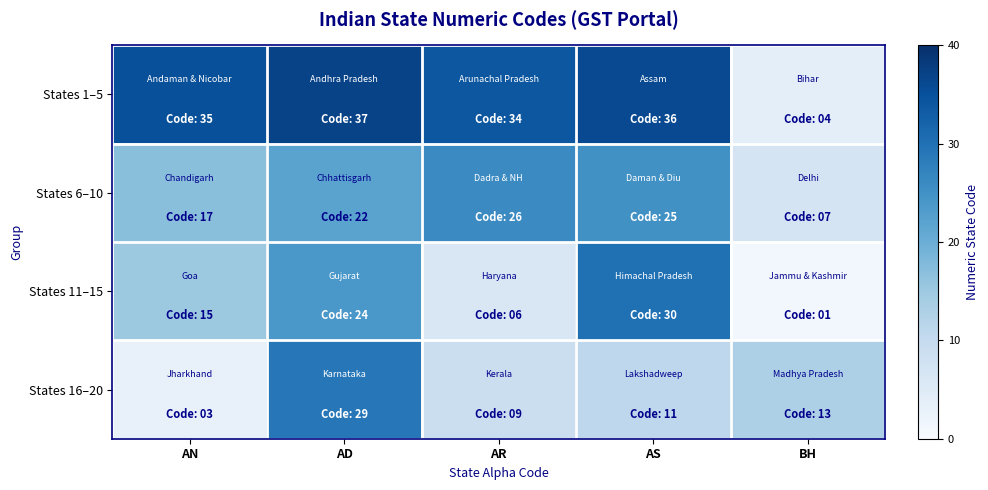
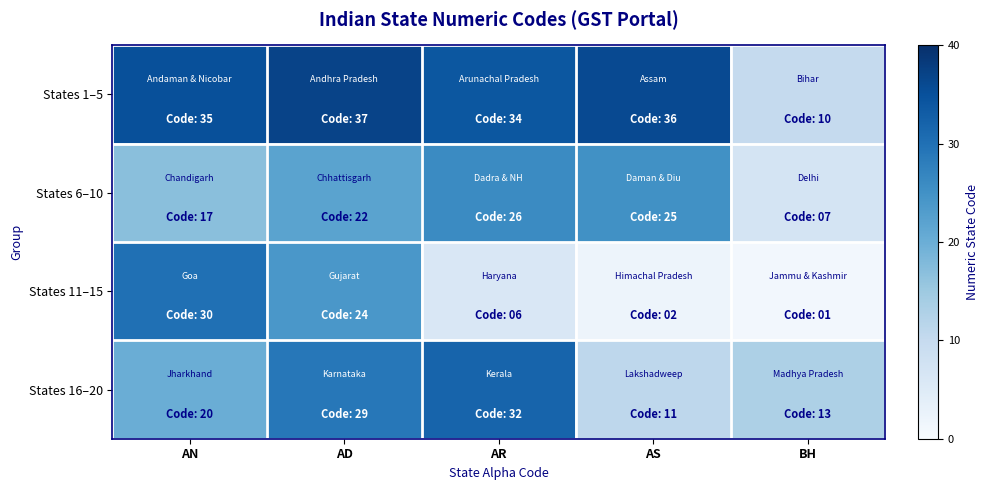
States 1–5, BH: 04 -> 10
States 11–15, AN: 15 -> 30
States 11–15, AS: 30 -> 02
States 16–20, AN: 03 -> 20
States 16–20, AR: 09 -> 32
